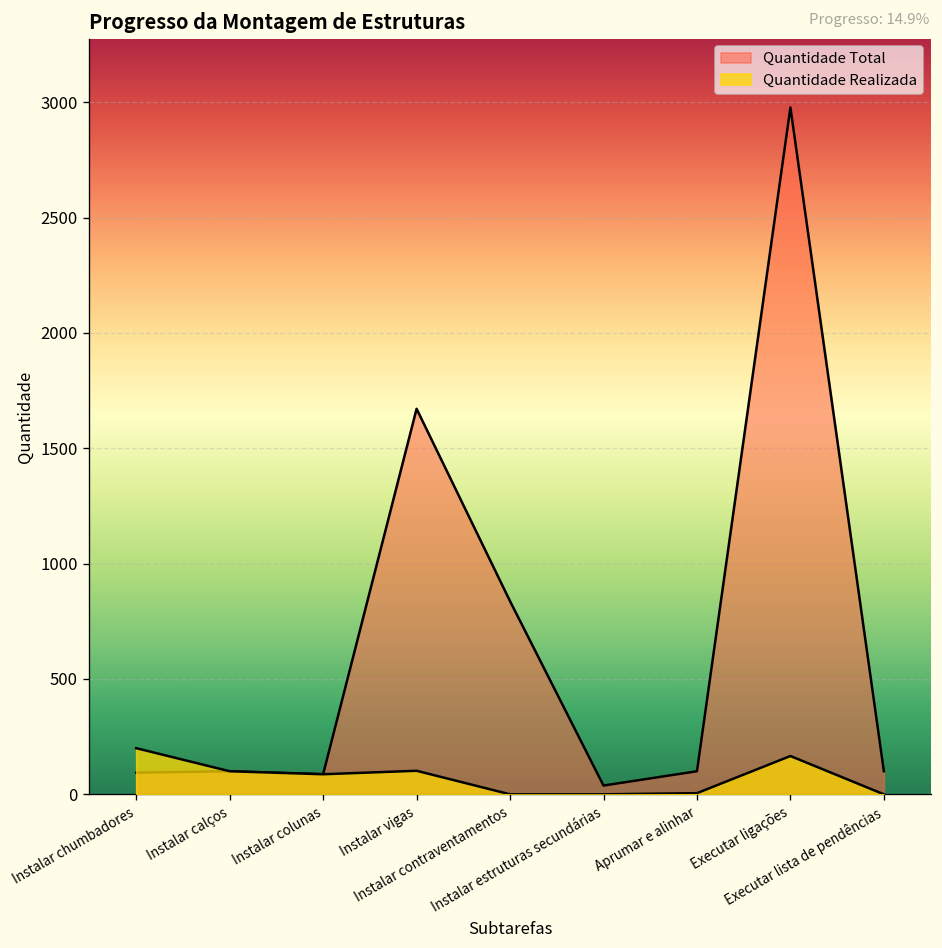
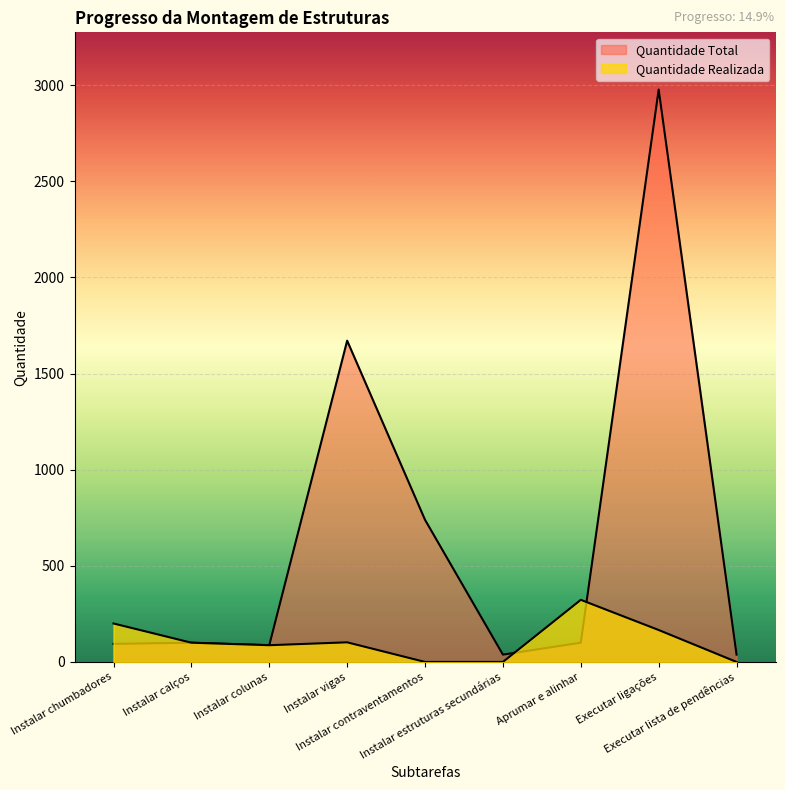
Quantidade Total, Instalar contraventamentos: 840 -> 740
Quantidade Realizada, Aprumar e alinhar: 10 -> 320
Quantidade Total, Executar lista de pendências: 100 -> 40
